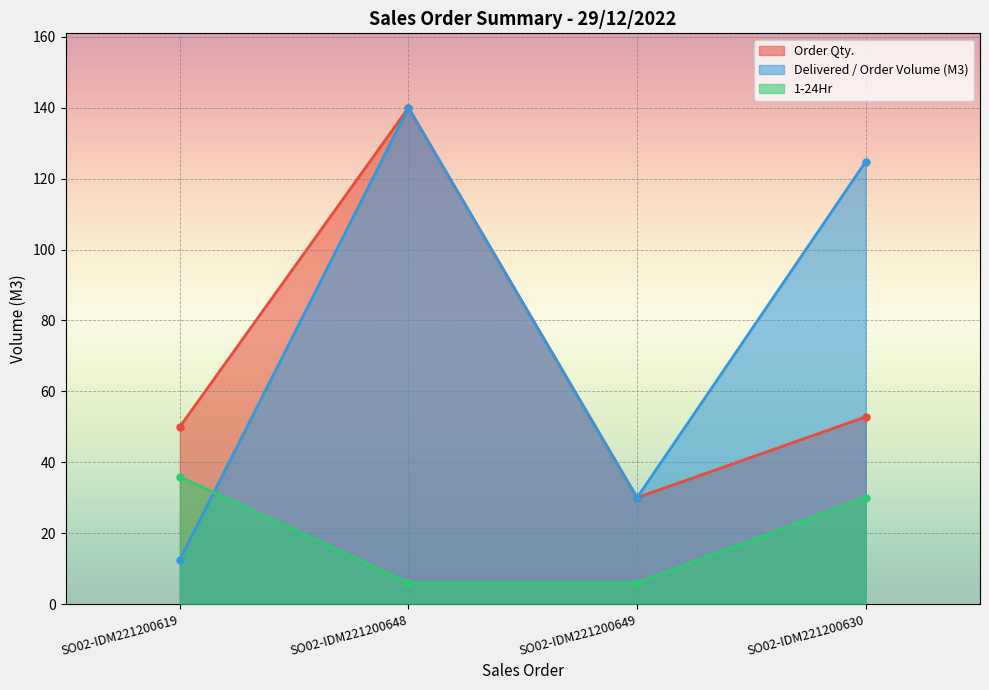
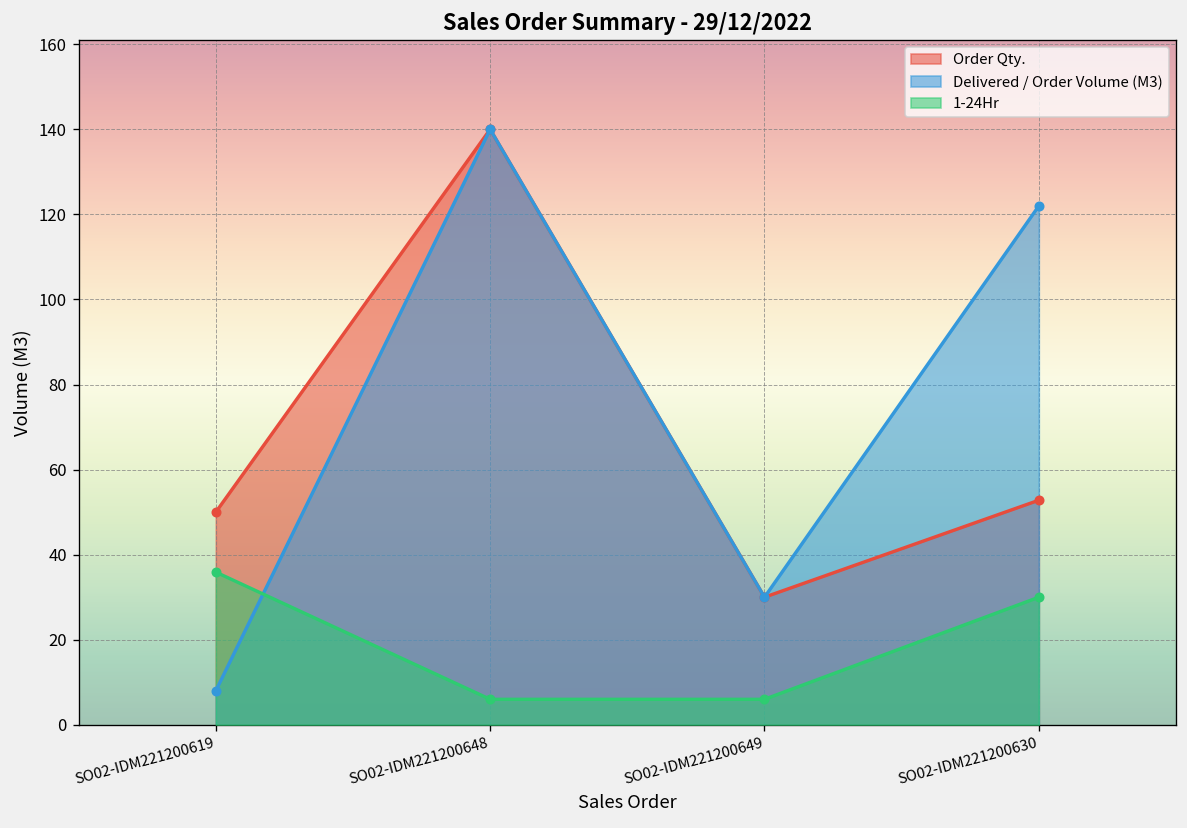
Delivered / Order Volume (M3), SO02-IDM221200619: 13 -> 8
Delivered / Order Volume (M3), SO02-IDM221200630: 125 -> 122
